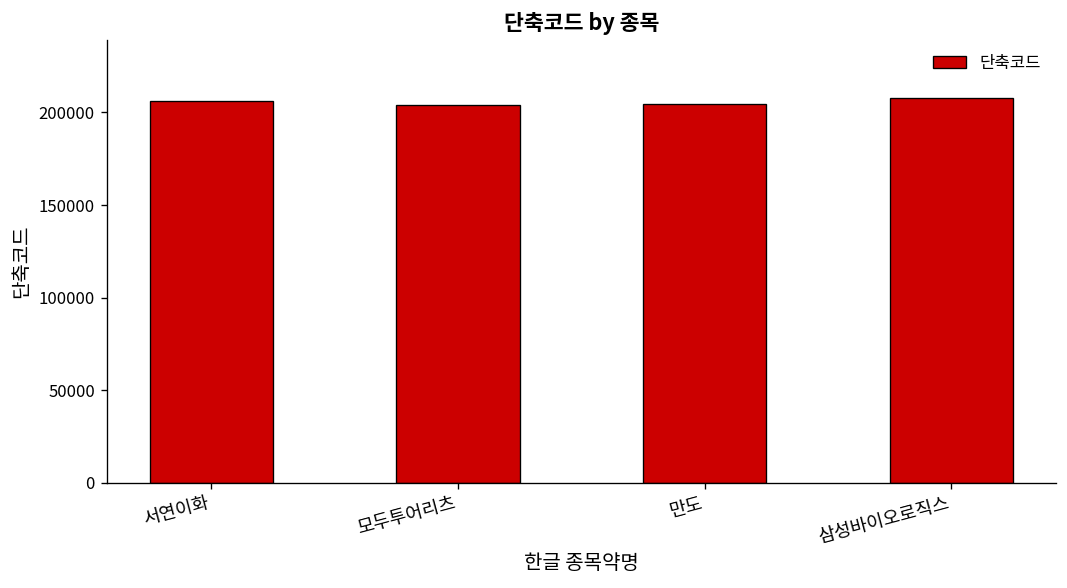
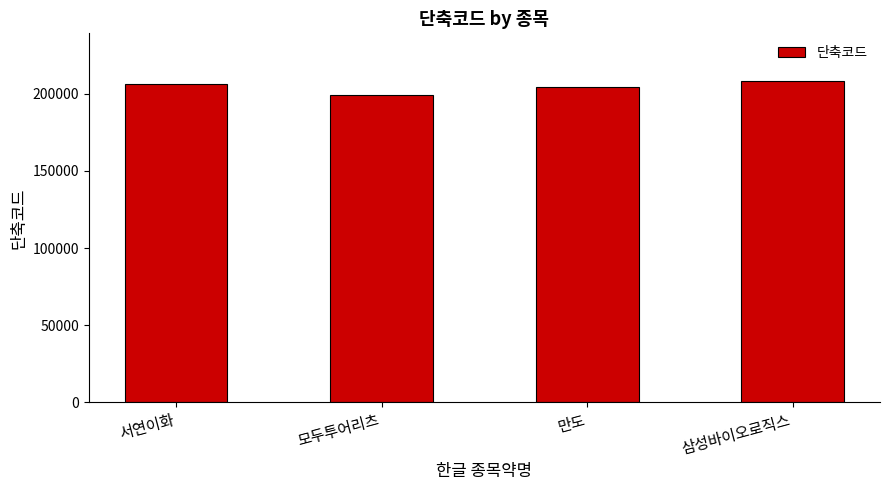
모두투어리츠: 204000 -> 199000
